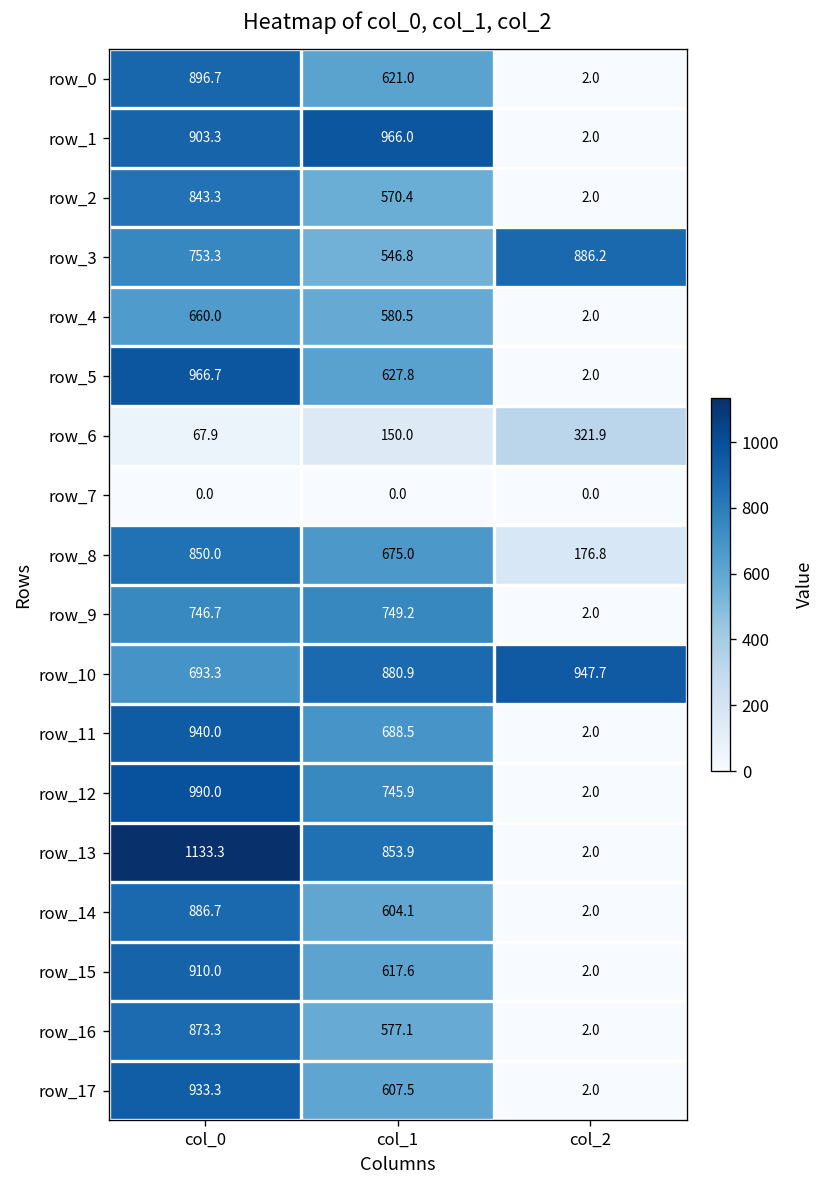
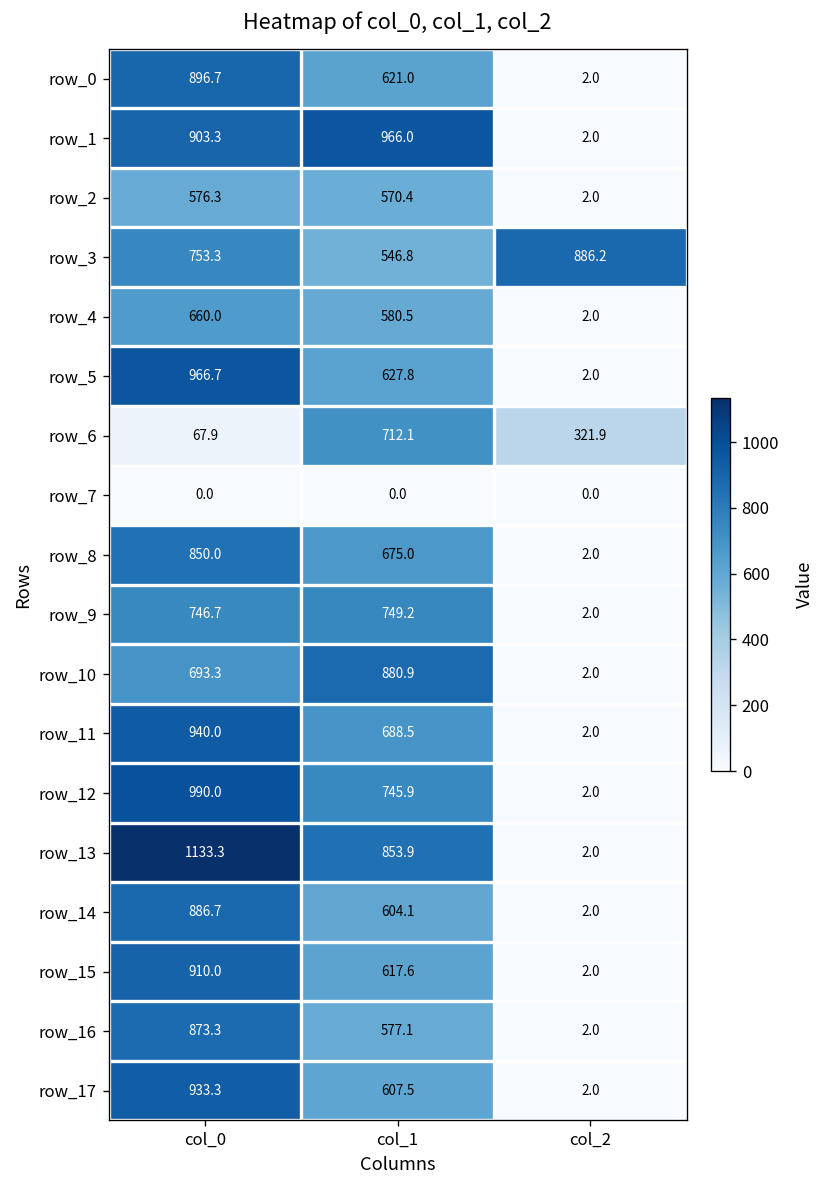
row_2, col_0: 843.3 -> 576.3
row_6, col_1: 150.0 -> 712.1
row_8, col_2: 176.8 -> 2.0
row_10, col_2: 947.7 -> 2.0
